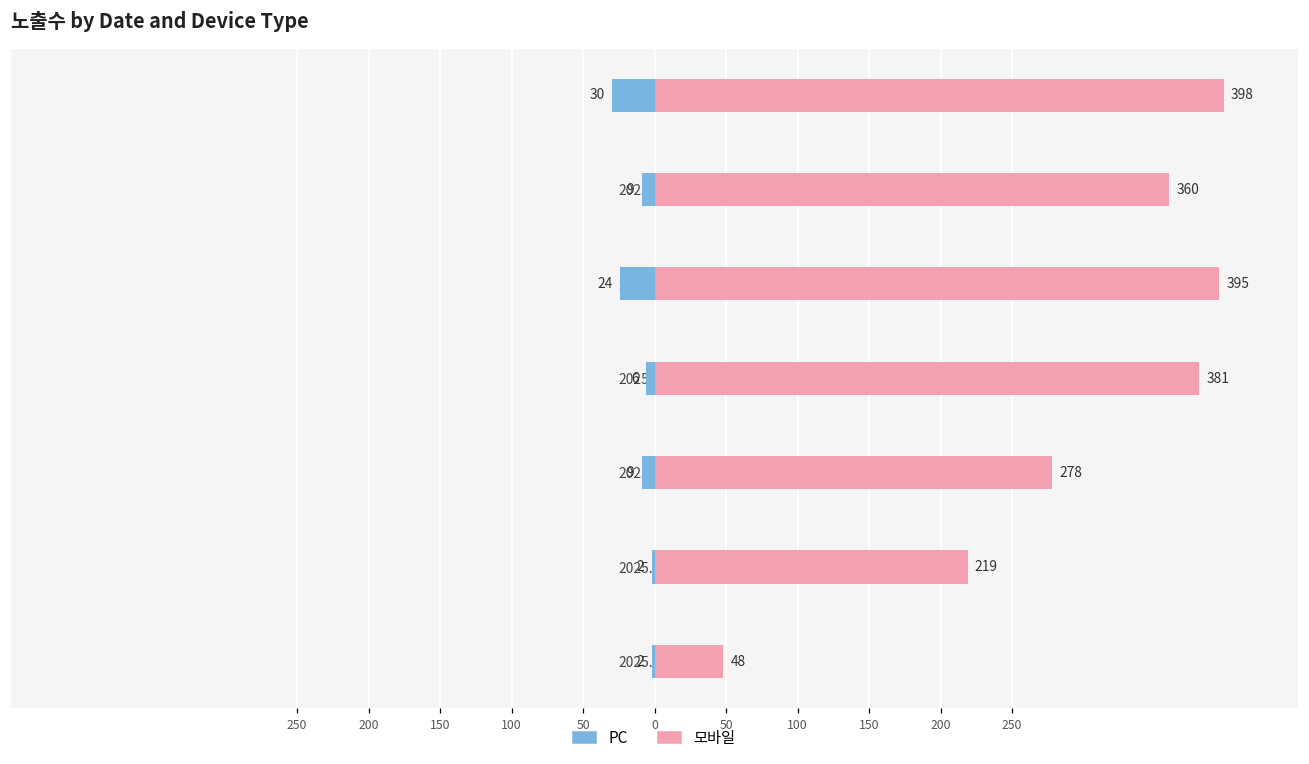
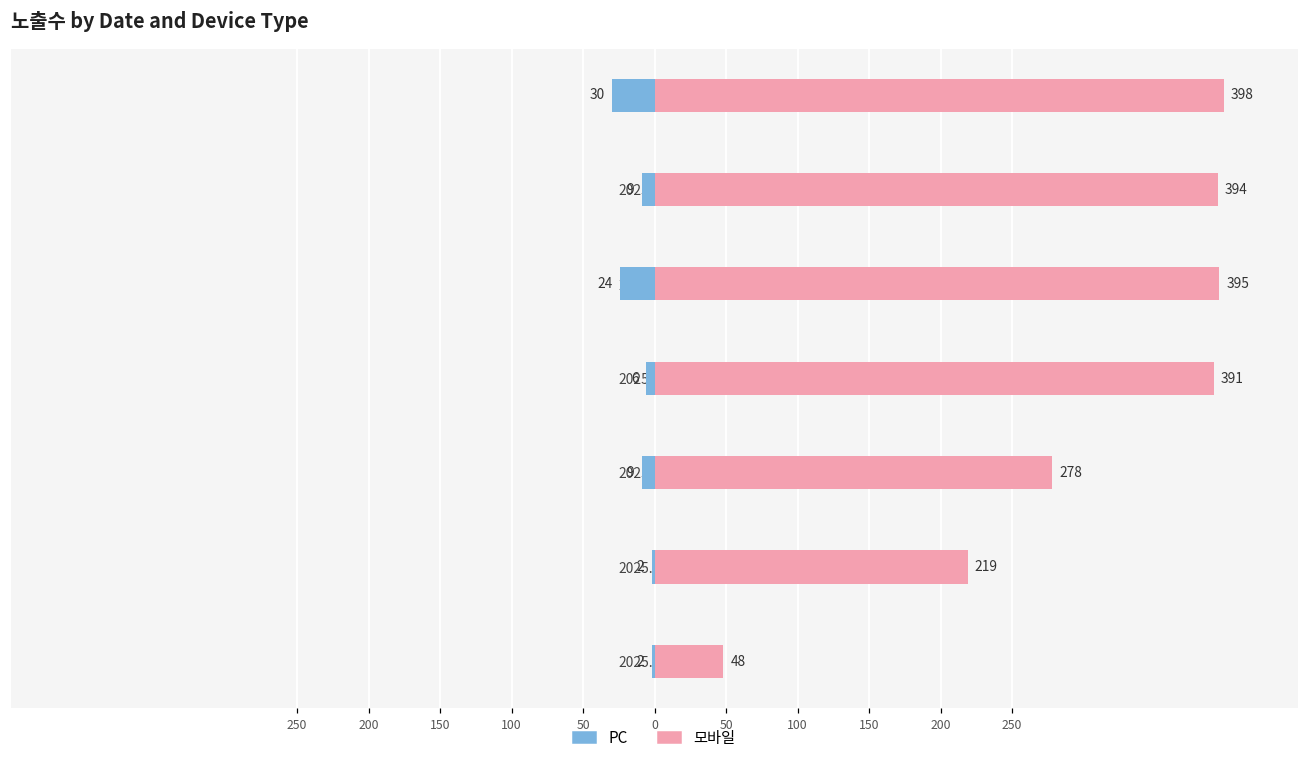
모바일, 2025.04.01.: 360 -> 394
모바일, 2025.04.03.: 381 -> 391
